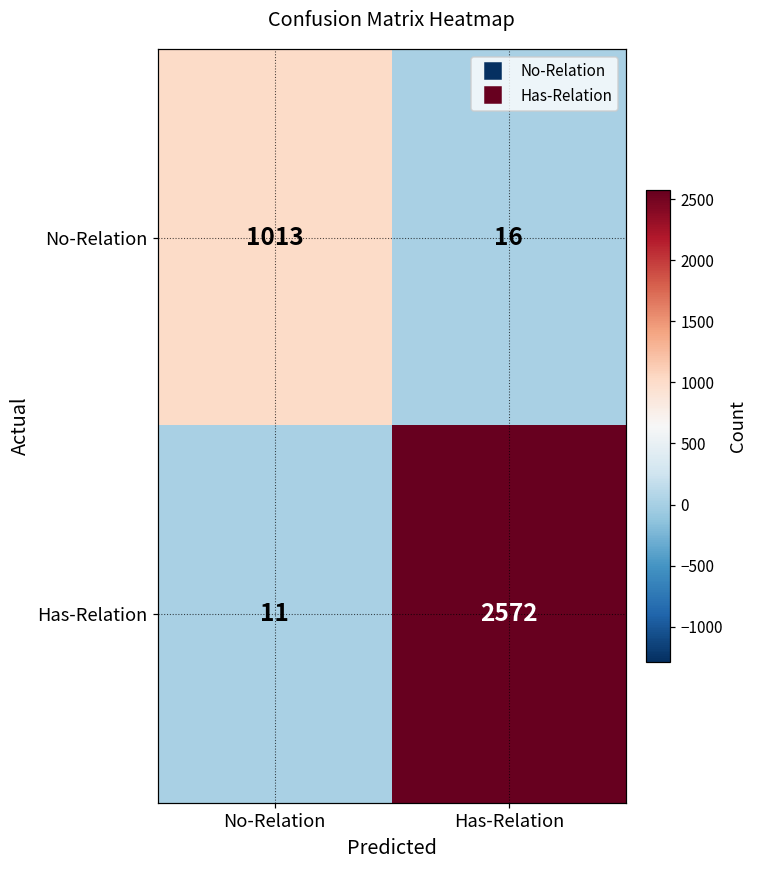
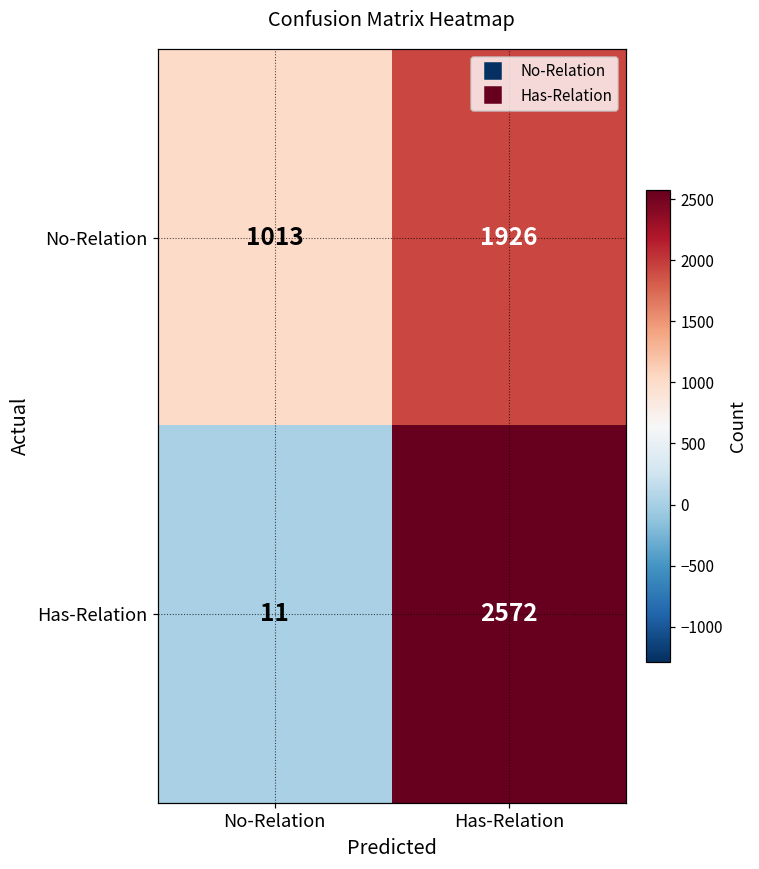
No-Relation, Has-Relation: 16 -> 1926
